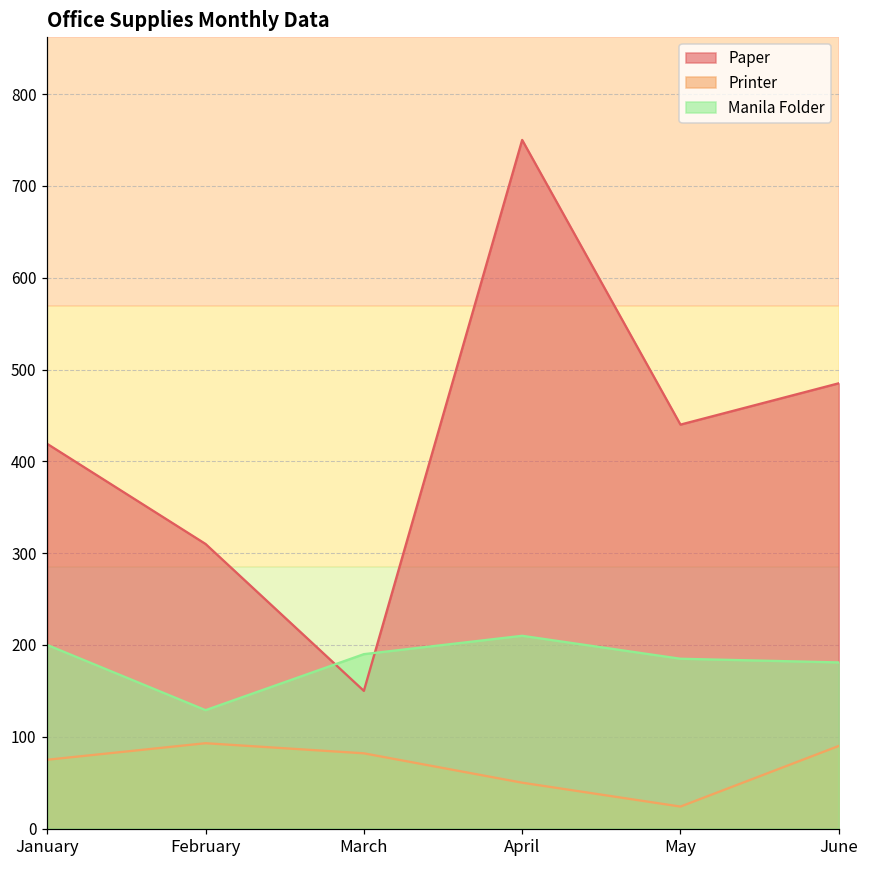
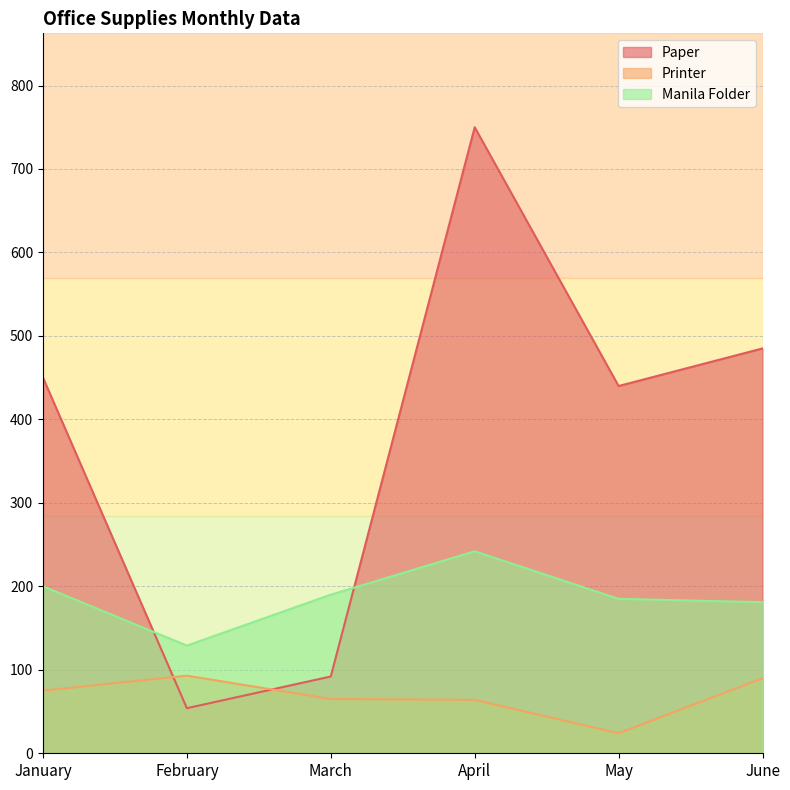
Paper, January: 420 -> 450
Paper, February: 310 -> 50
Paper, March: 150 -> 90
Printer, March: 80 -> 70
Printer, April: 50 -> 60
Manila Folder, April: 210 -> 240
